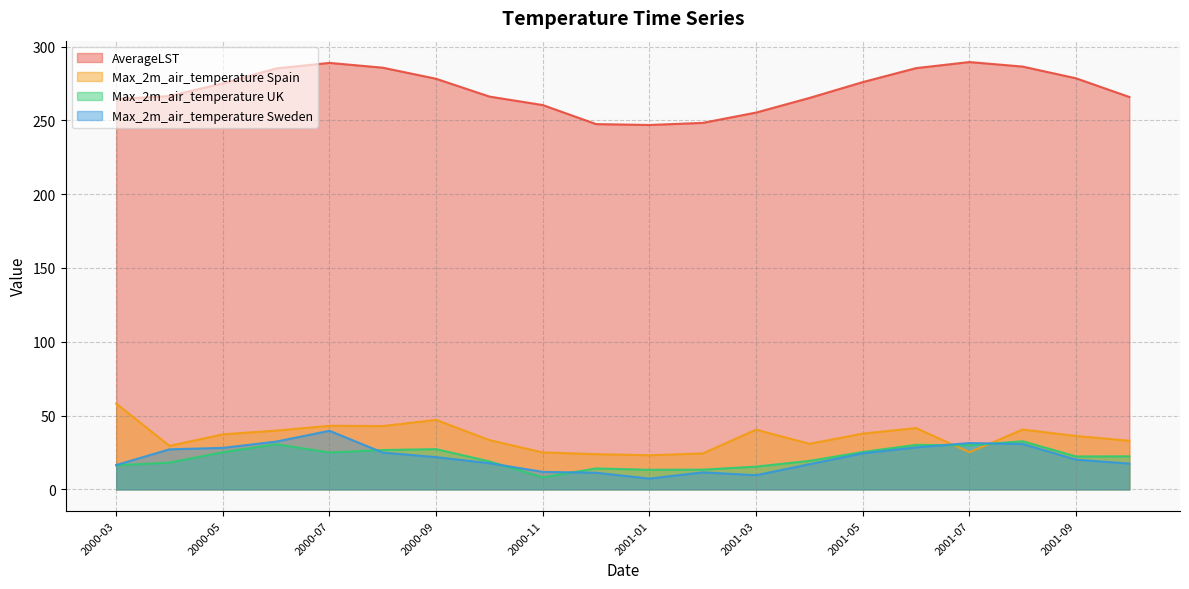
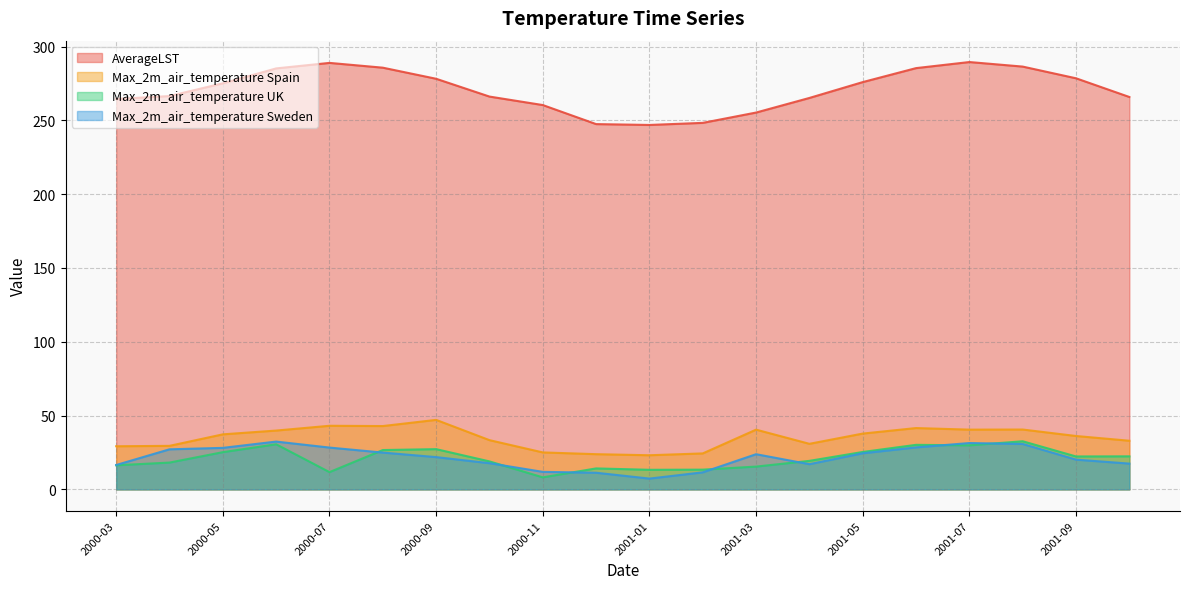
Max_2m_air_temperature Spain, 2000-03: 58 -> 29
Max_2m_air_temperature UK, 2000-07: 25 -> 12
Max_2m_air_temperature Sweden, 2000-07: 40 -> 28
Max_2m_air_temperature Sweden, 2001-03: 10 -> 24
Max_2m_air_temperature Spain, 2001-07: 25 -> 40
